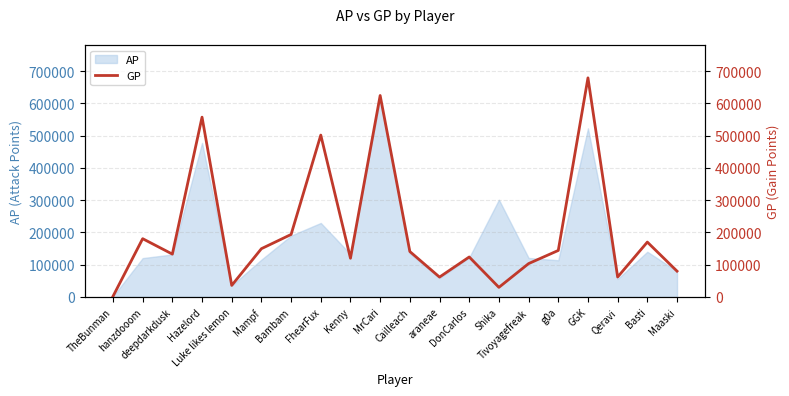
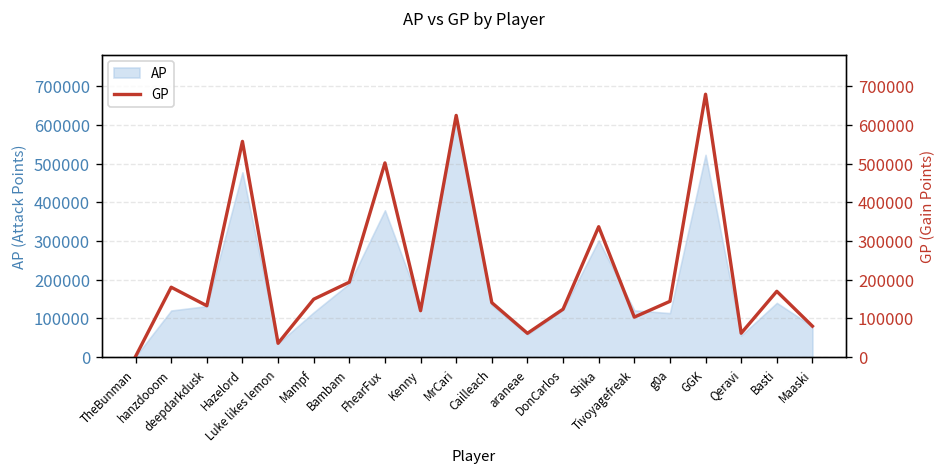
AP, FhearFux: 230000 -> 380000
GP, Shika: 30000 -> 340000
